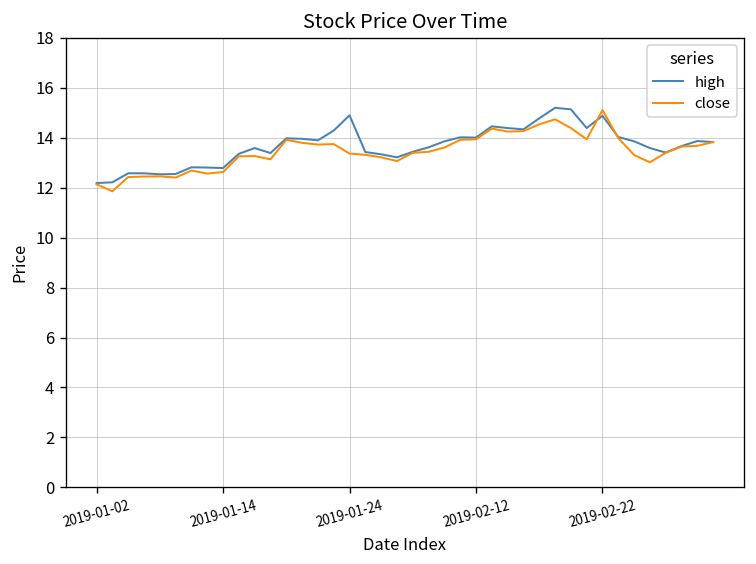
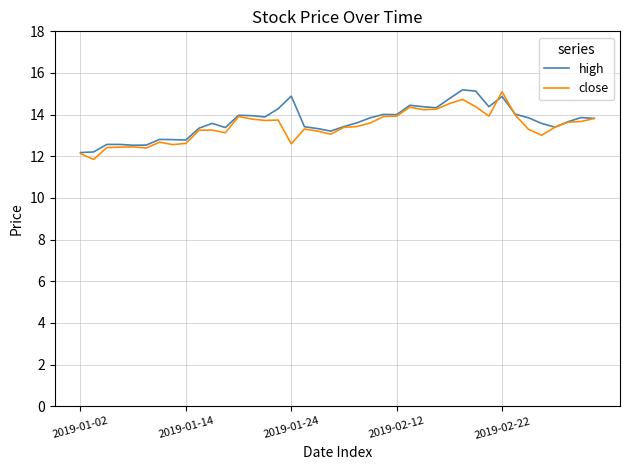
close, 2019-01-24: 13.4 -> 12.6
